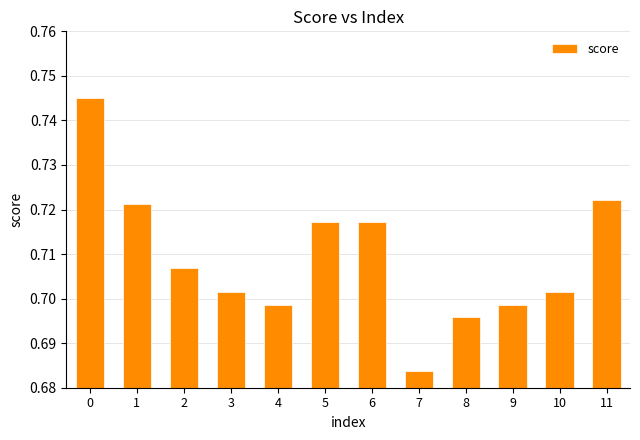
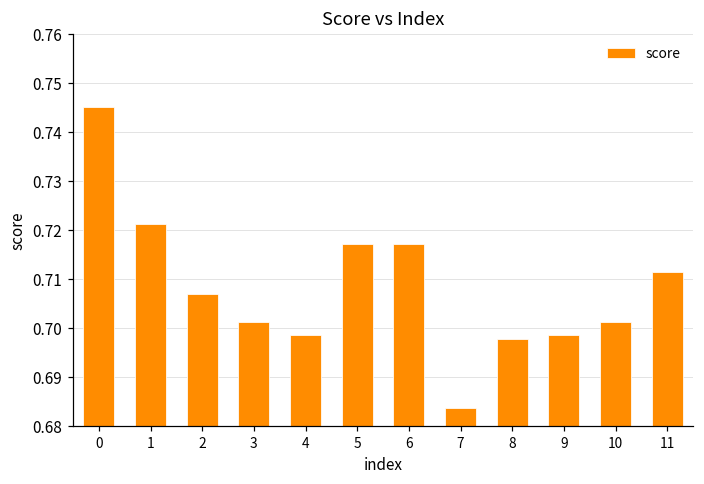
8: 0.696 -> 0.698
11: 0.722 -> 0.712
